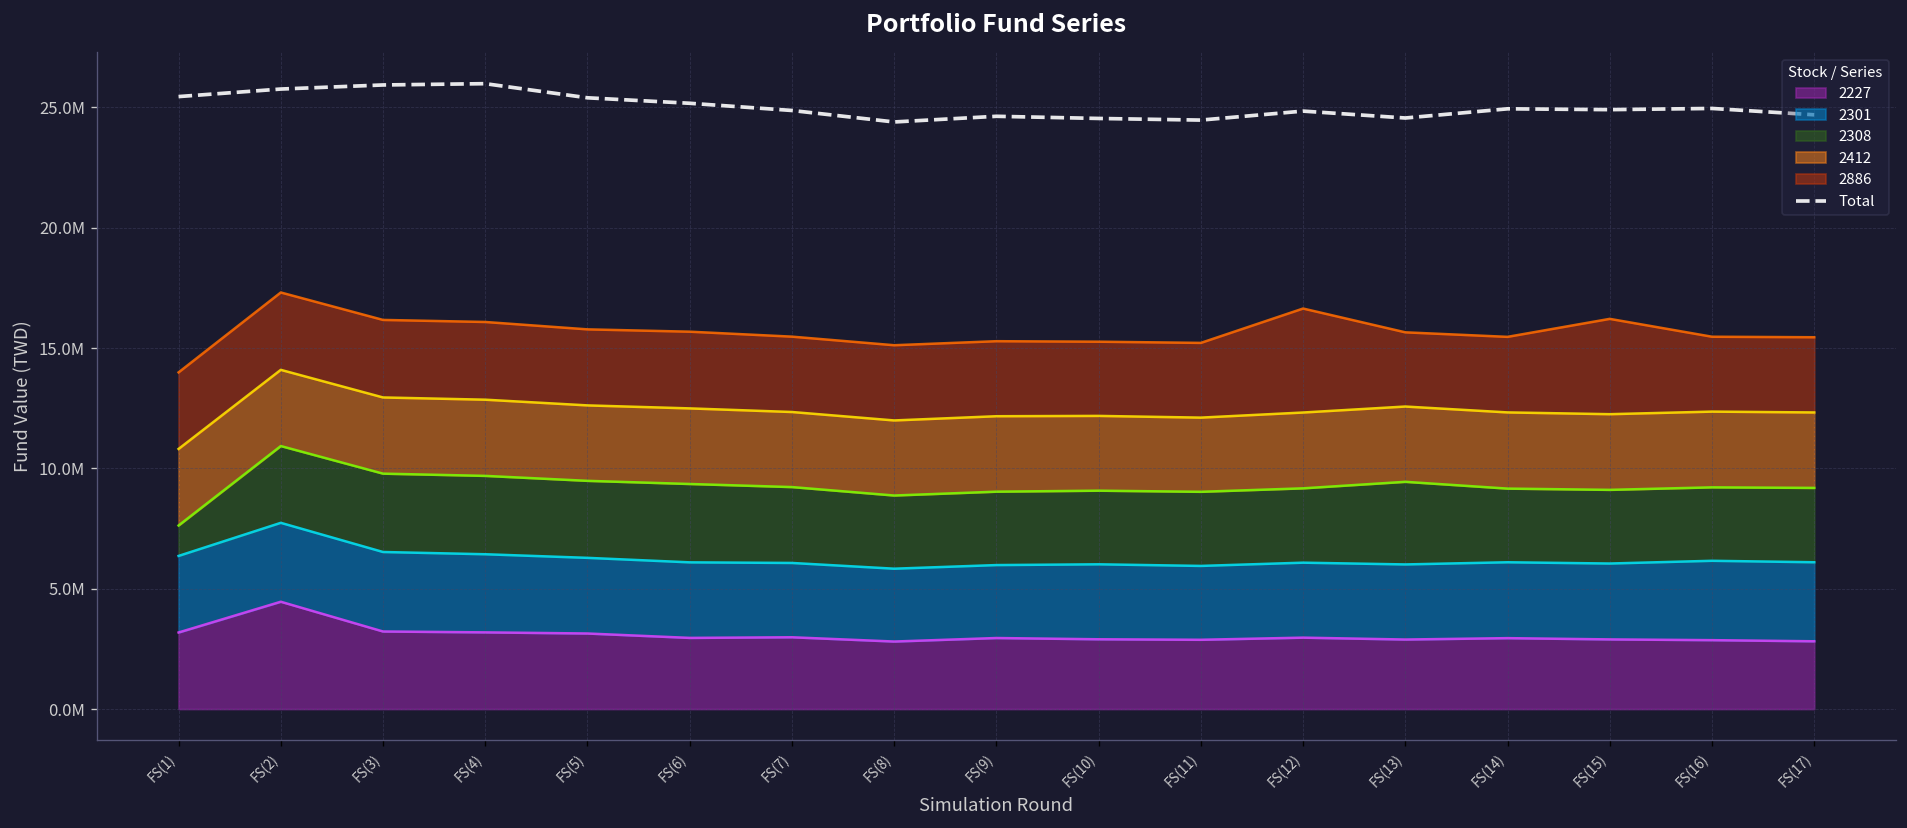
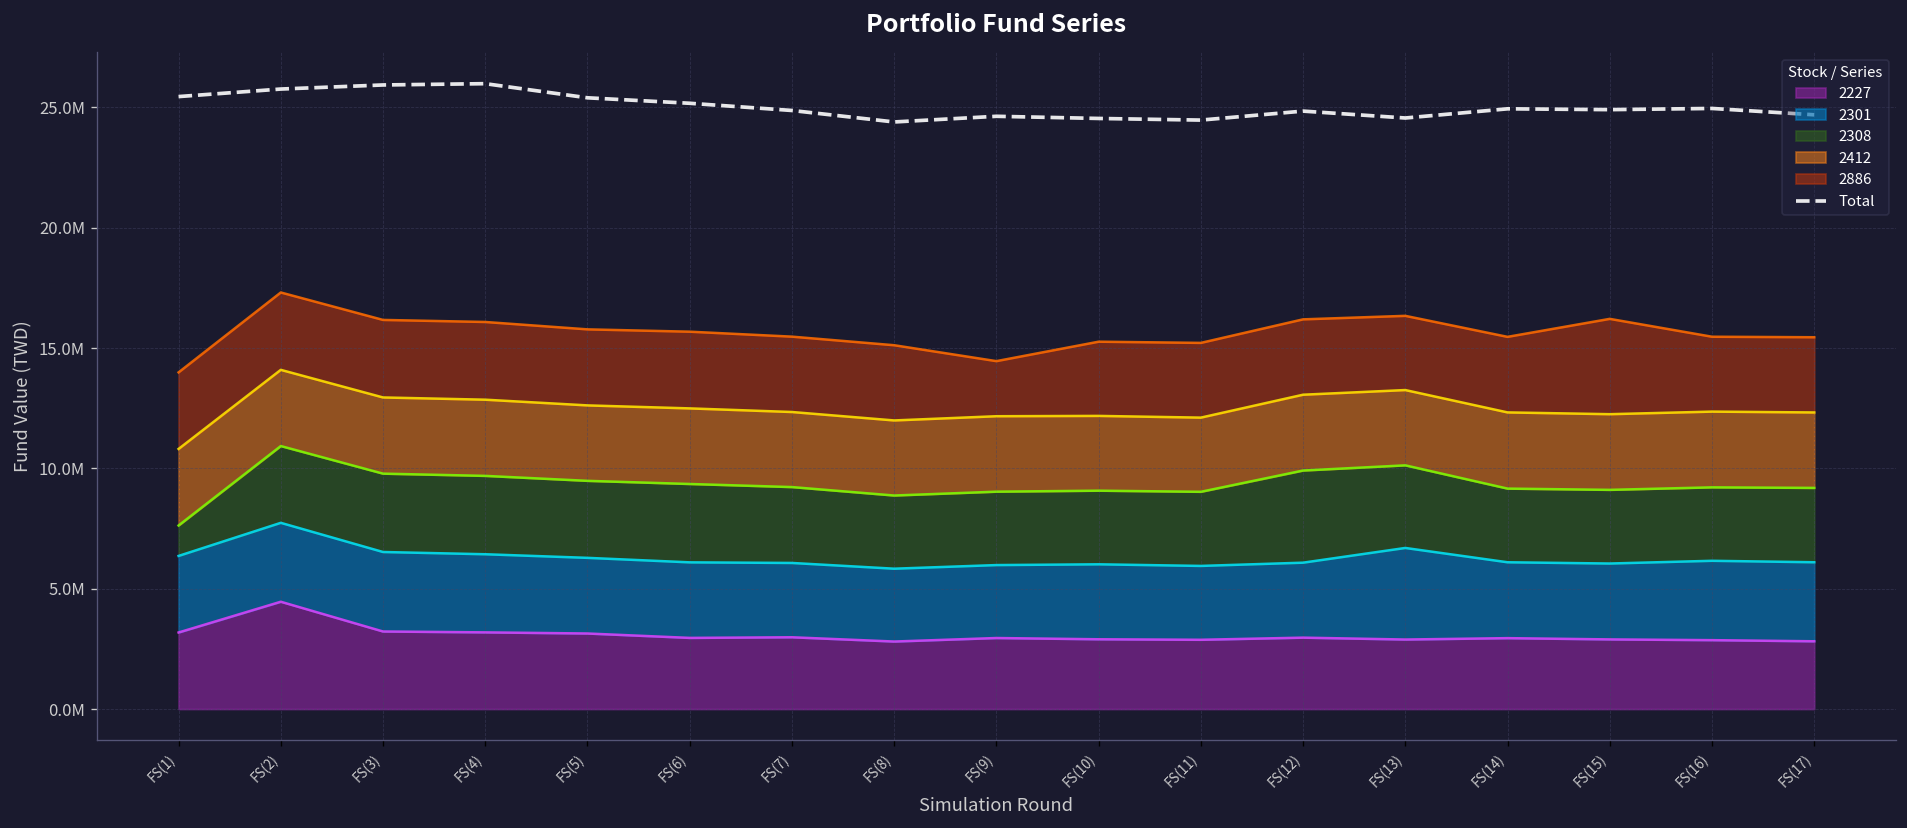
2886, FS(9): 3100000 -> 2300000
2308, FS(12): 3100000 -> 3800000
2886, FS(12): 4300000 -> 3100000
2301, FS(13): 3100000 -> 3800000
